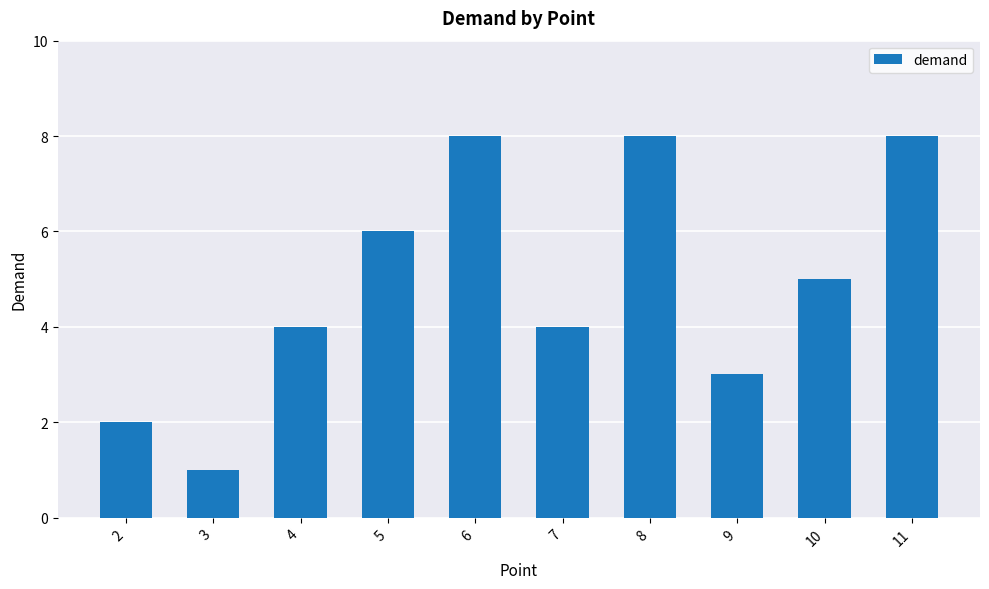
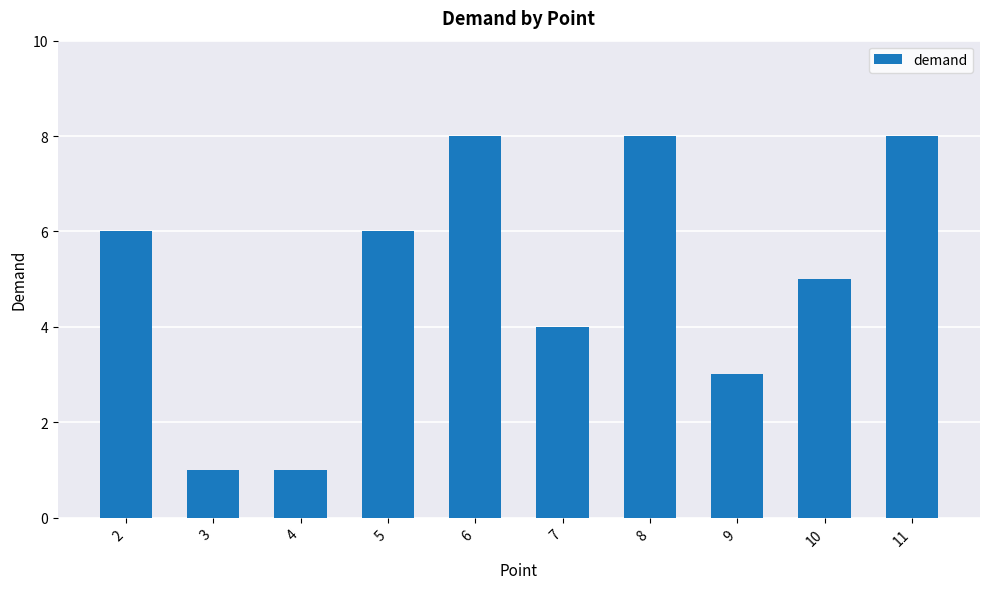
2: 2 -> 6
4: 4 -> 1
